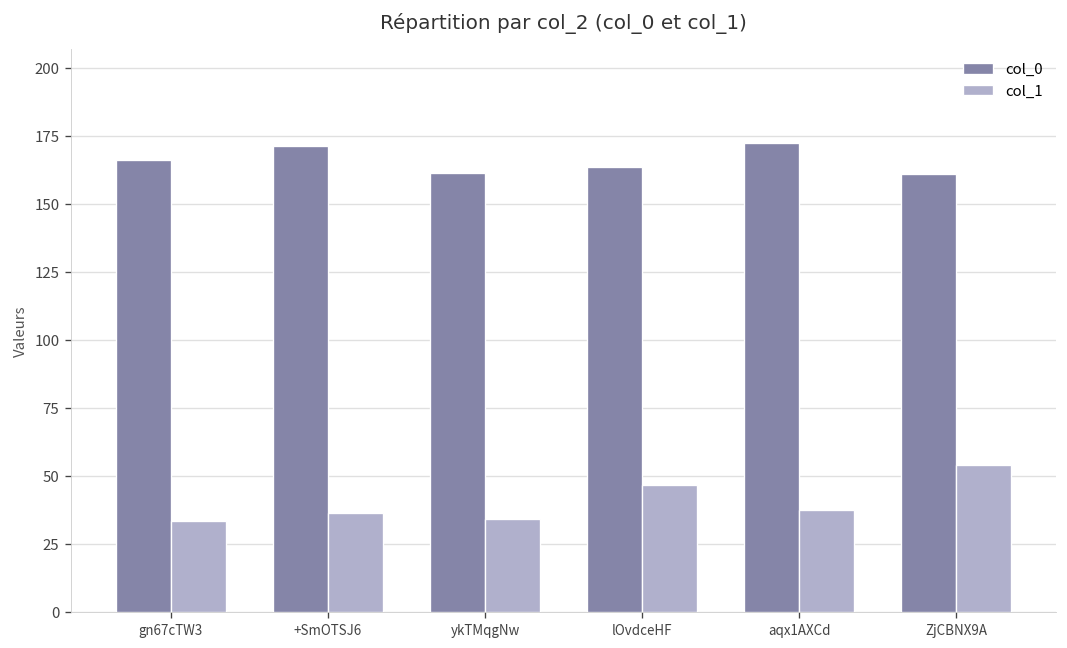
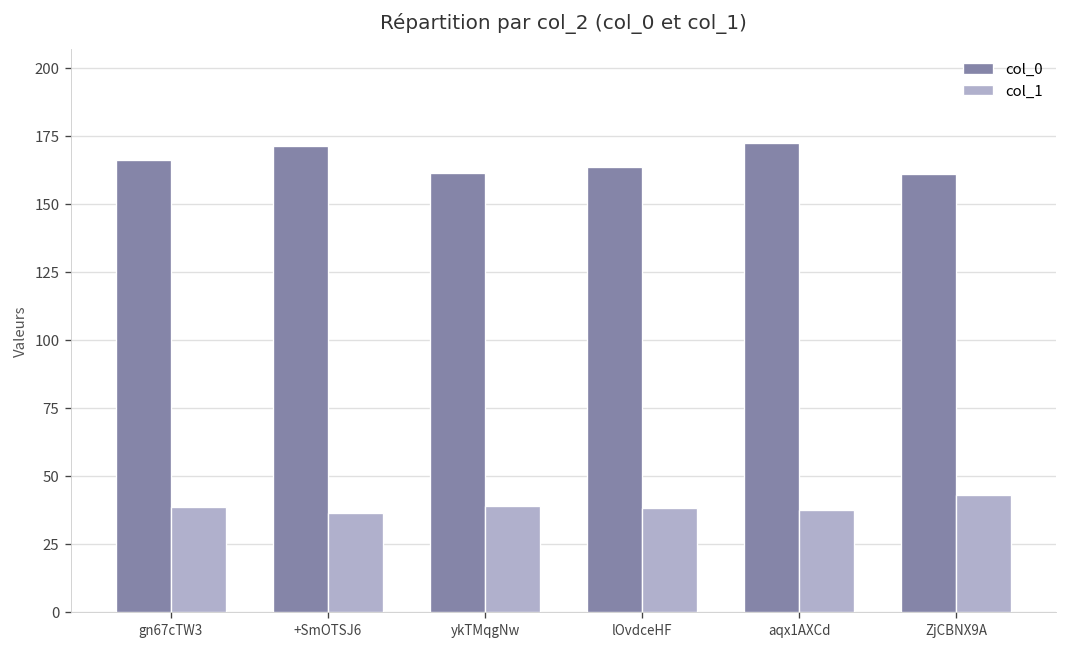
col_1, gn67cTW3: 34 -> 39
col_1, ykTMqgNw: 34 -> 39
col_1, lOvdceHF: 47 -> 39
col_1, ZjCBNX9A: 54 -> 43
